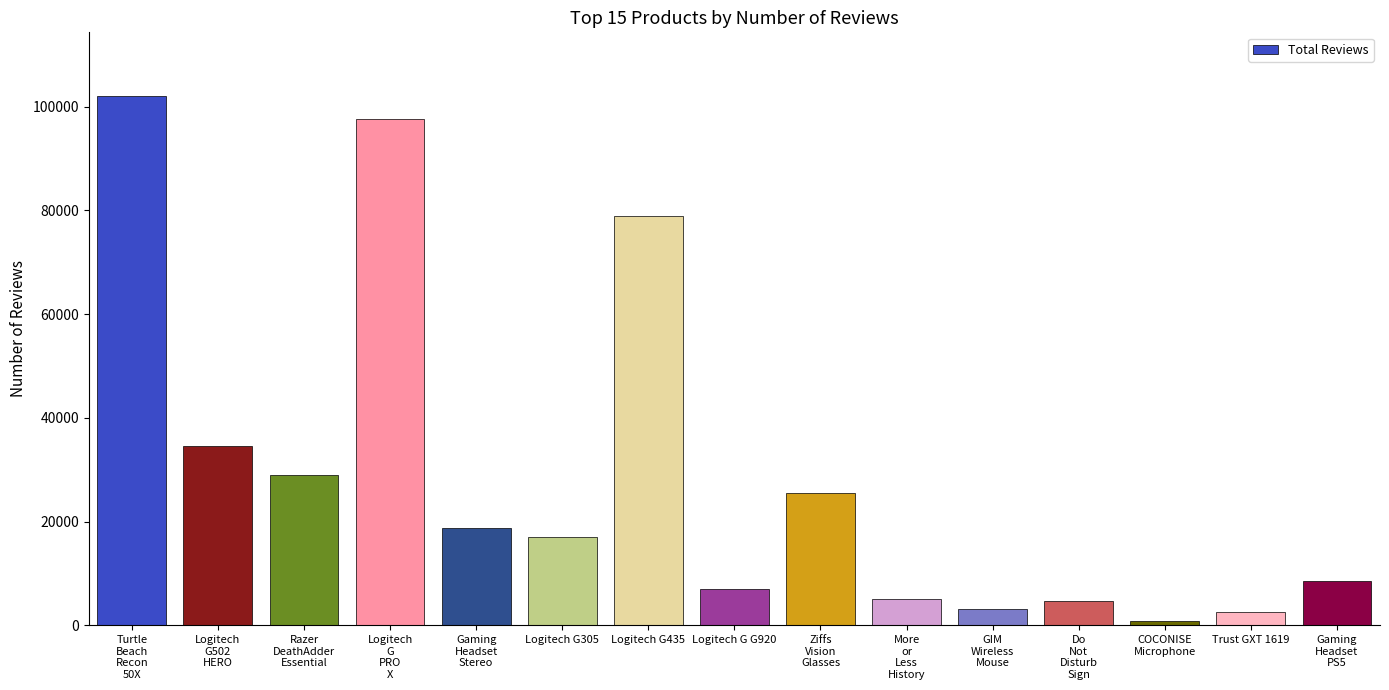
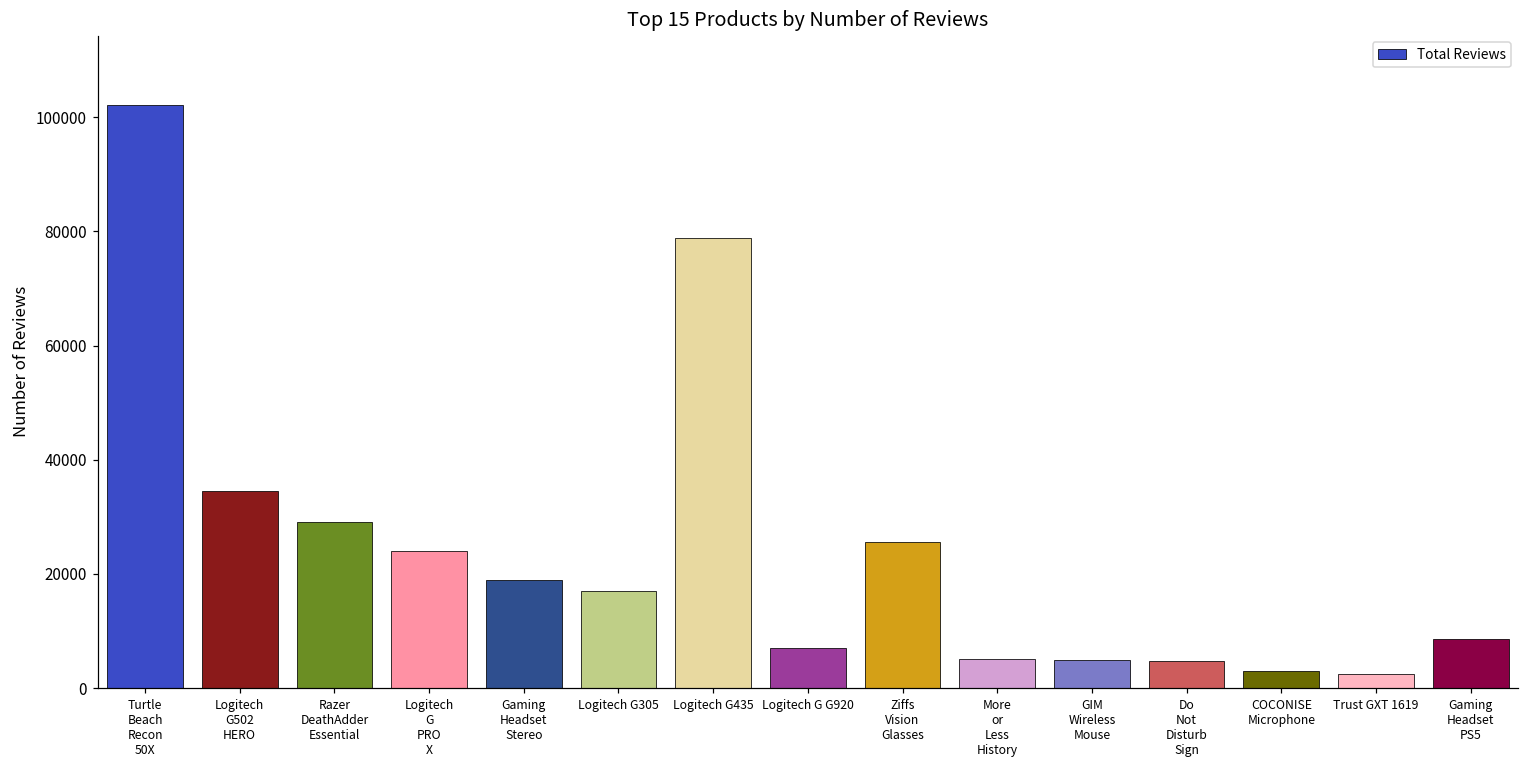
Logitech G PRO X: 98000 -> 24000
GIM Wireless Mouse: 3000 -> 5000
COCONISE Microphone: 1000 -> 3000
